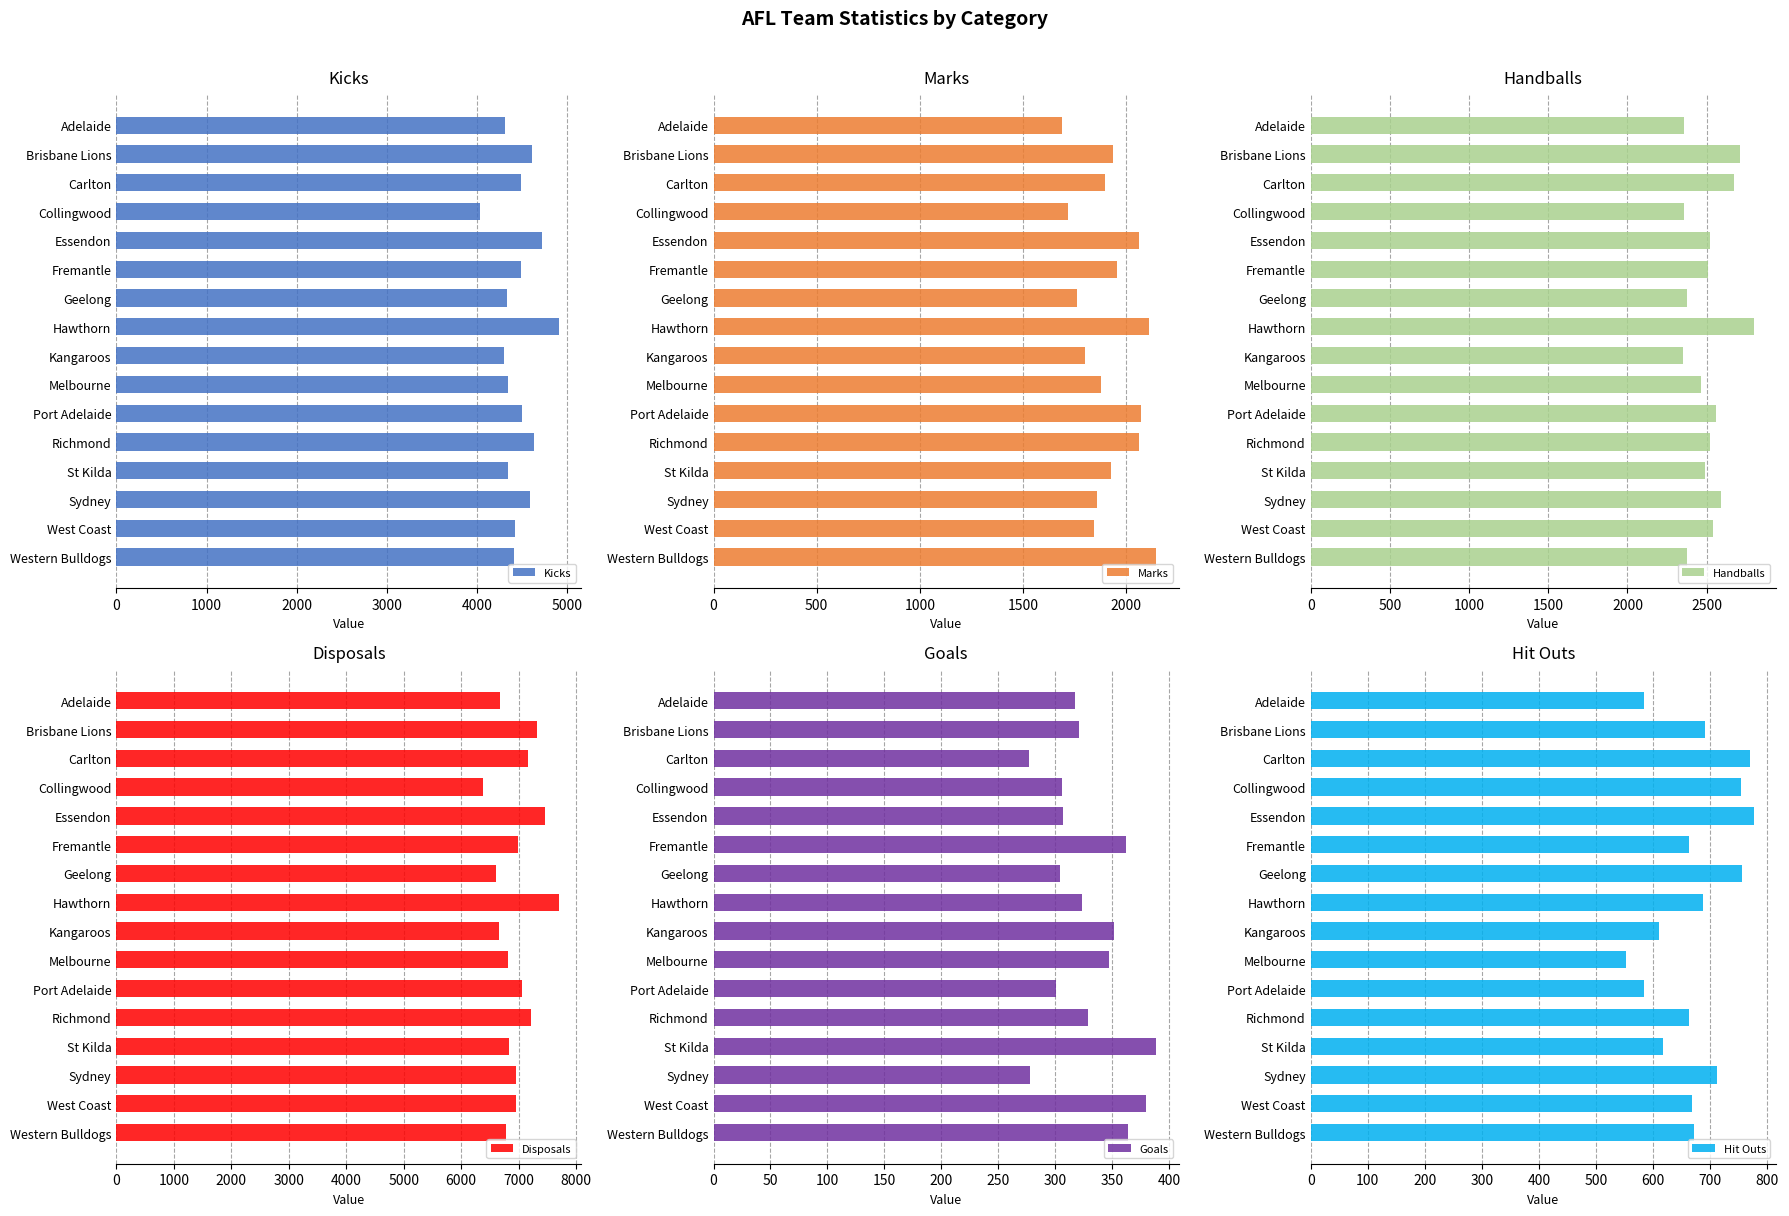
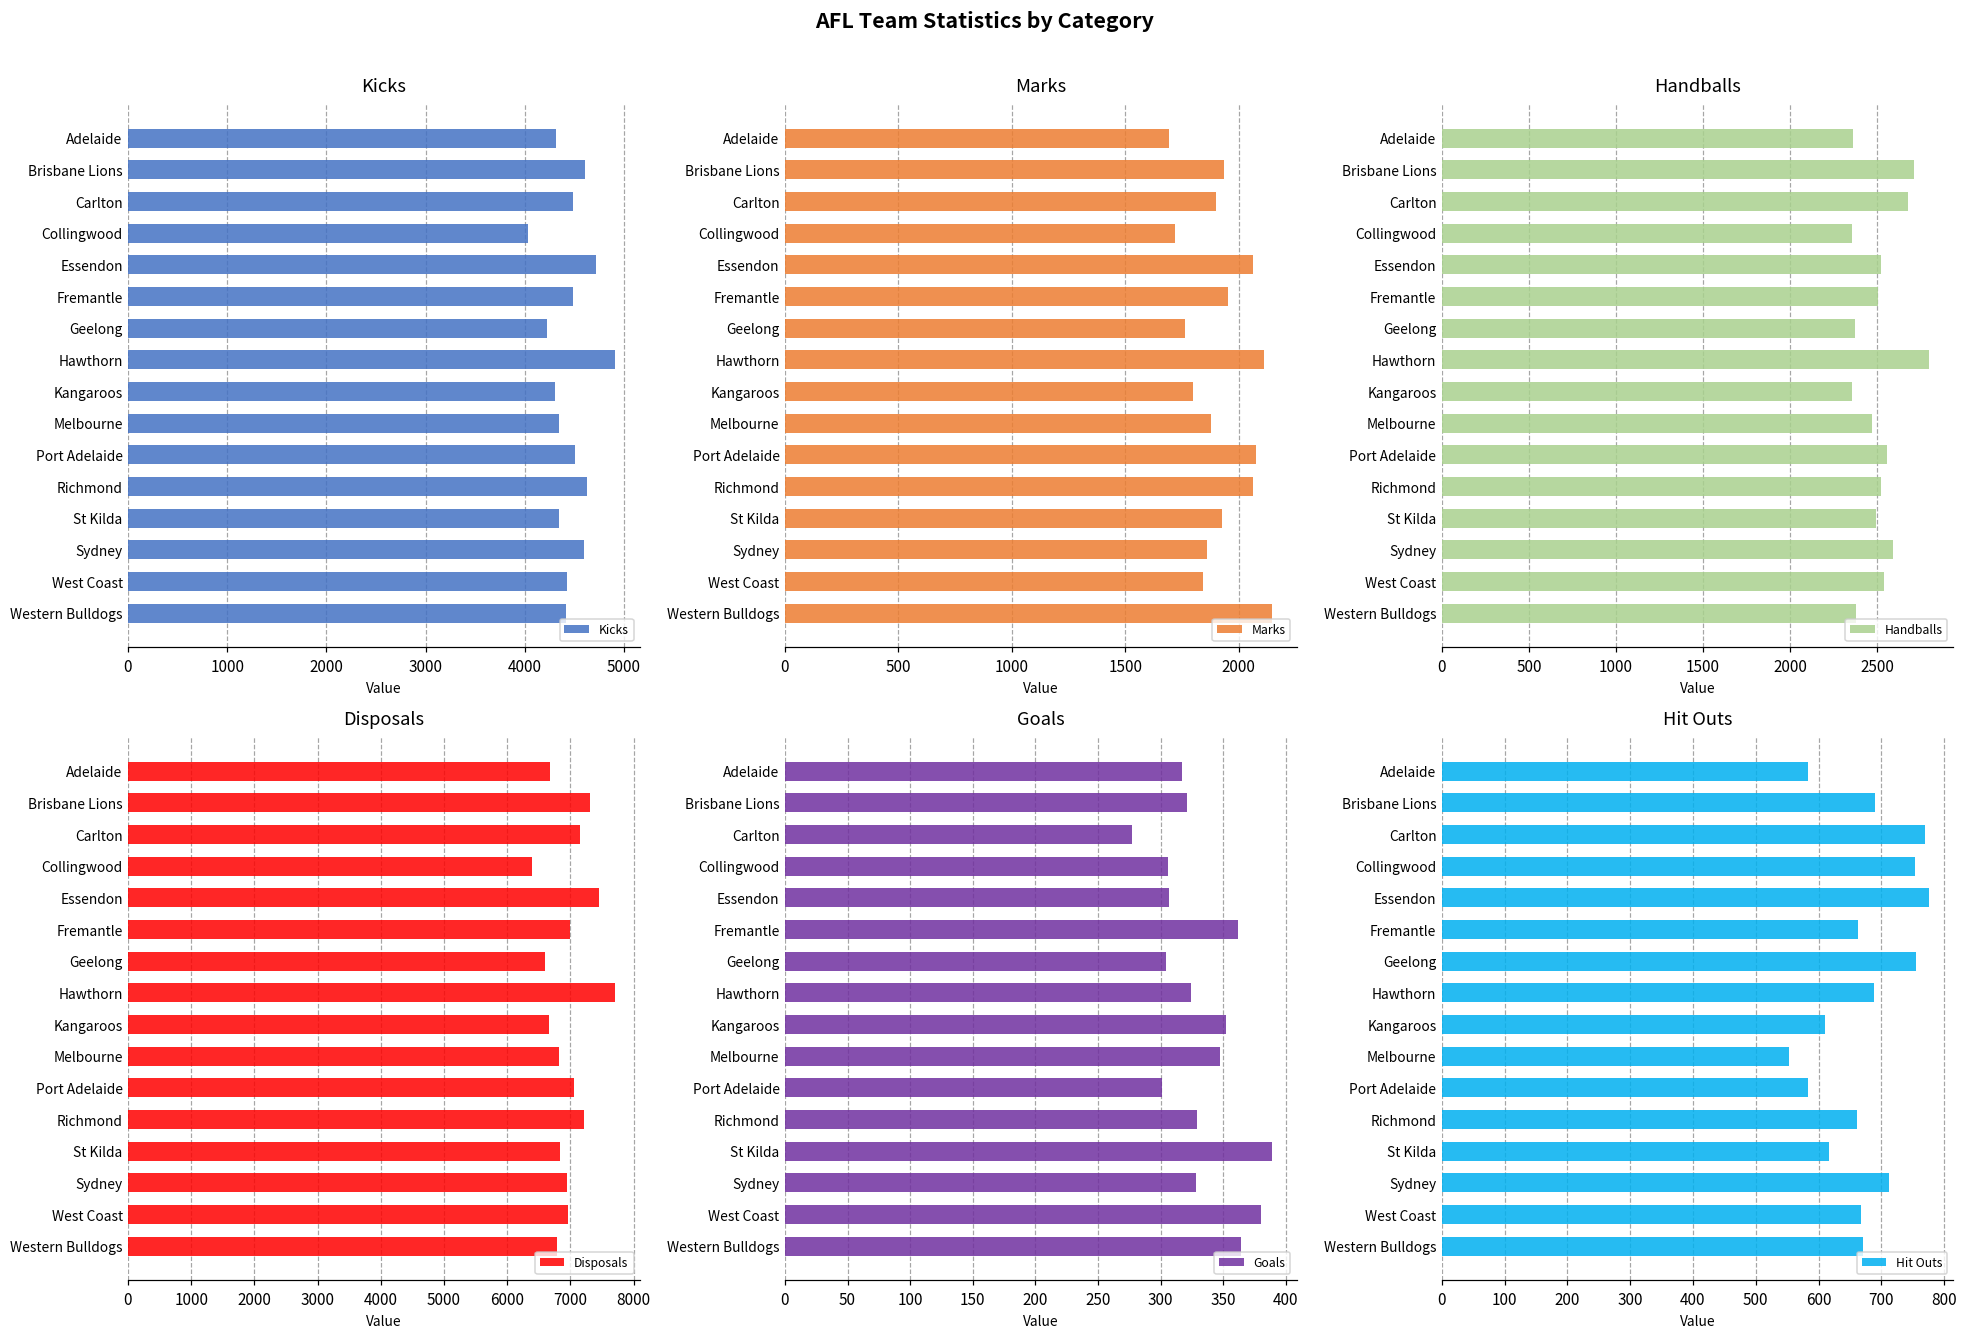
Kicks, Geelong: 4300 -> 4200
Goals, Sydney: 278 -> 328
